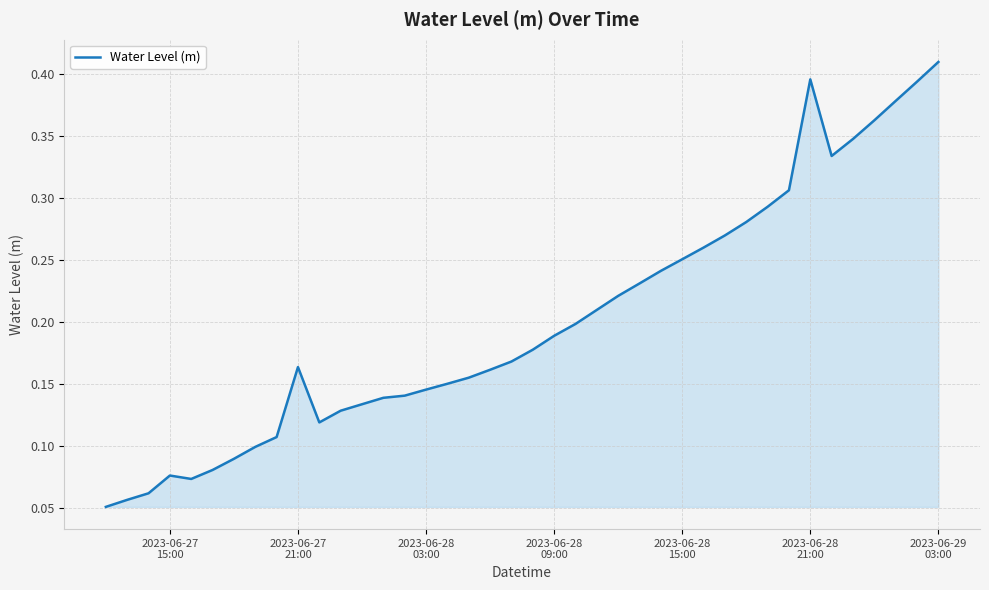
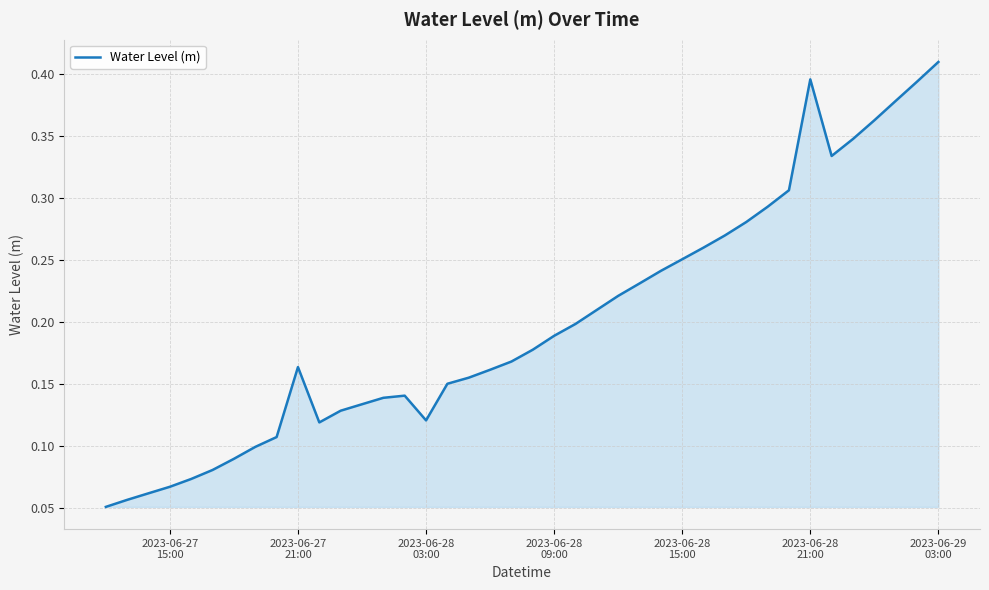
2023-06-27 15:00: 0.076 -> 0.067
2023-06-28 03:00: 0.145 -> 0.121
